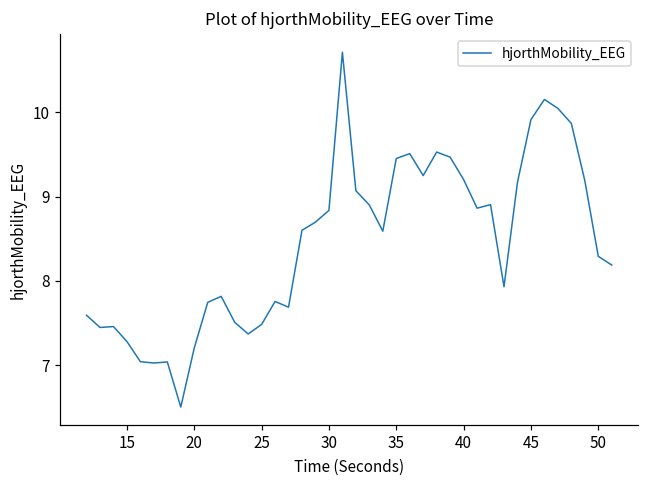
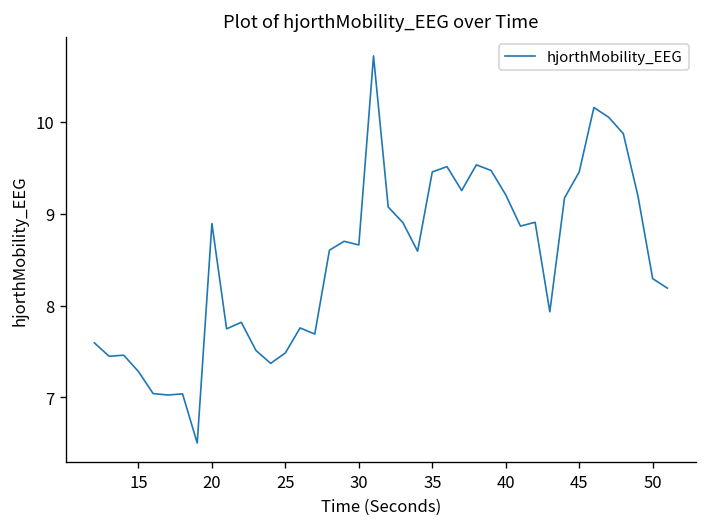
20: 7.2 -> 8.9
30: 8.8 -> 8.7
45: 9.9 -> 9.5
